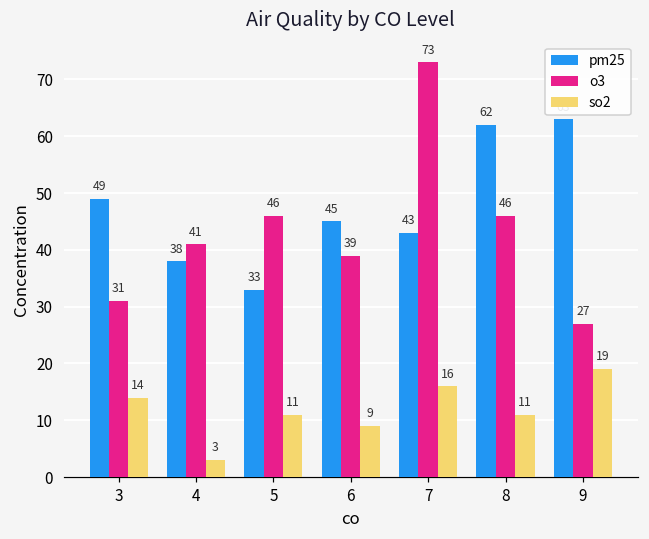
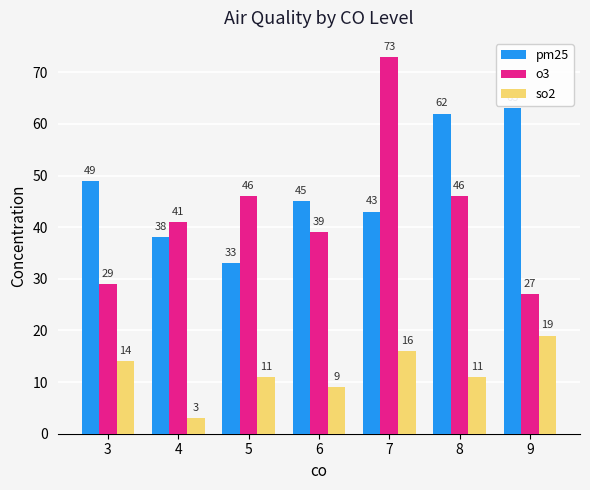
o3, 3: 31 -> 29
